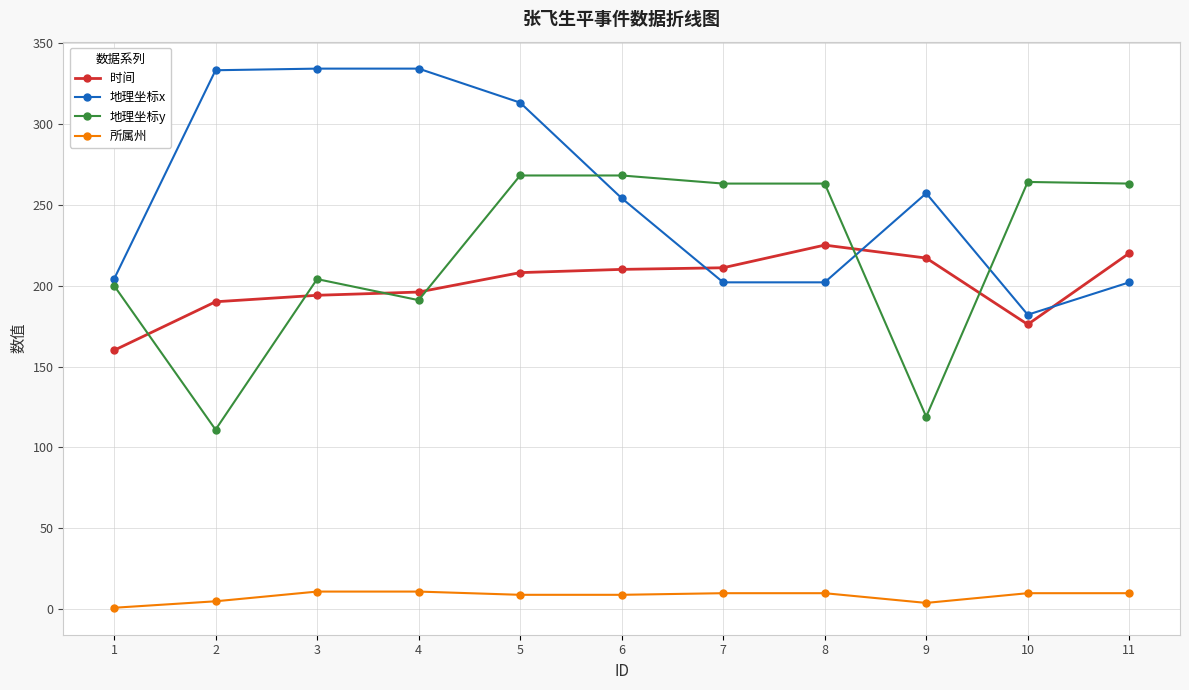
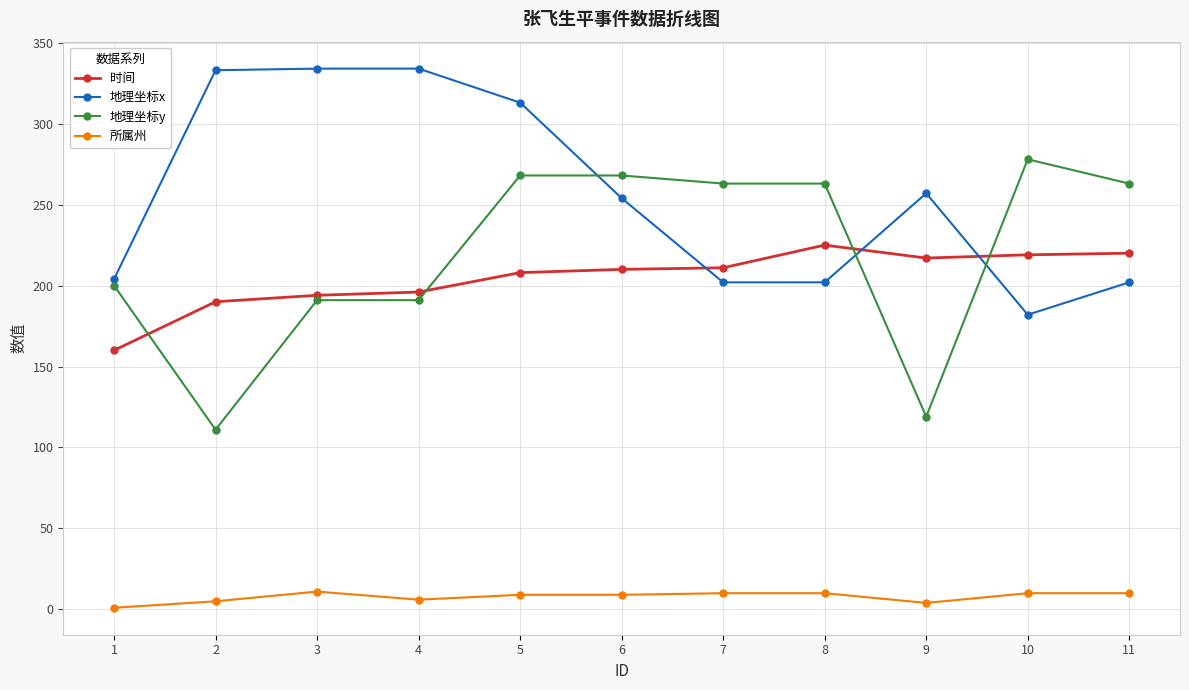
地理坐标y, 3: 204 -> 191
所属州, 4: 11 -> 6
时间, 10: 176 -> 219
地理坐标y, 10: 264 -> 278
